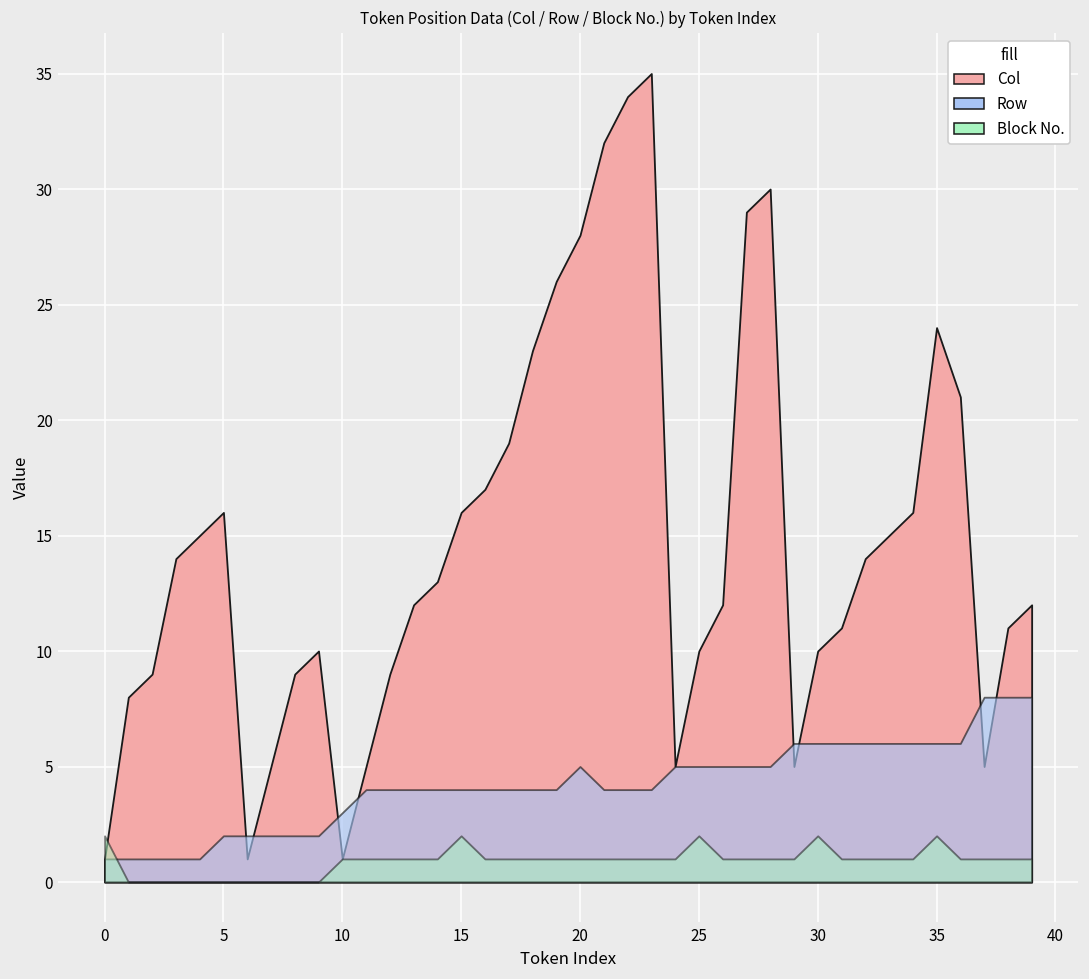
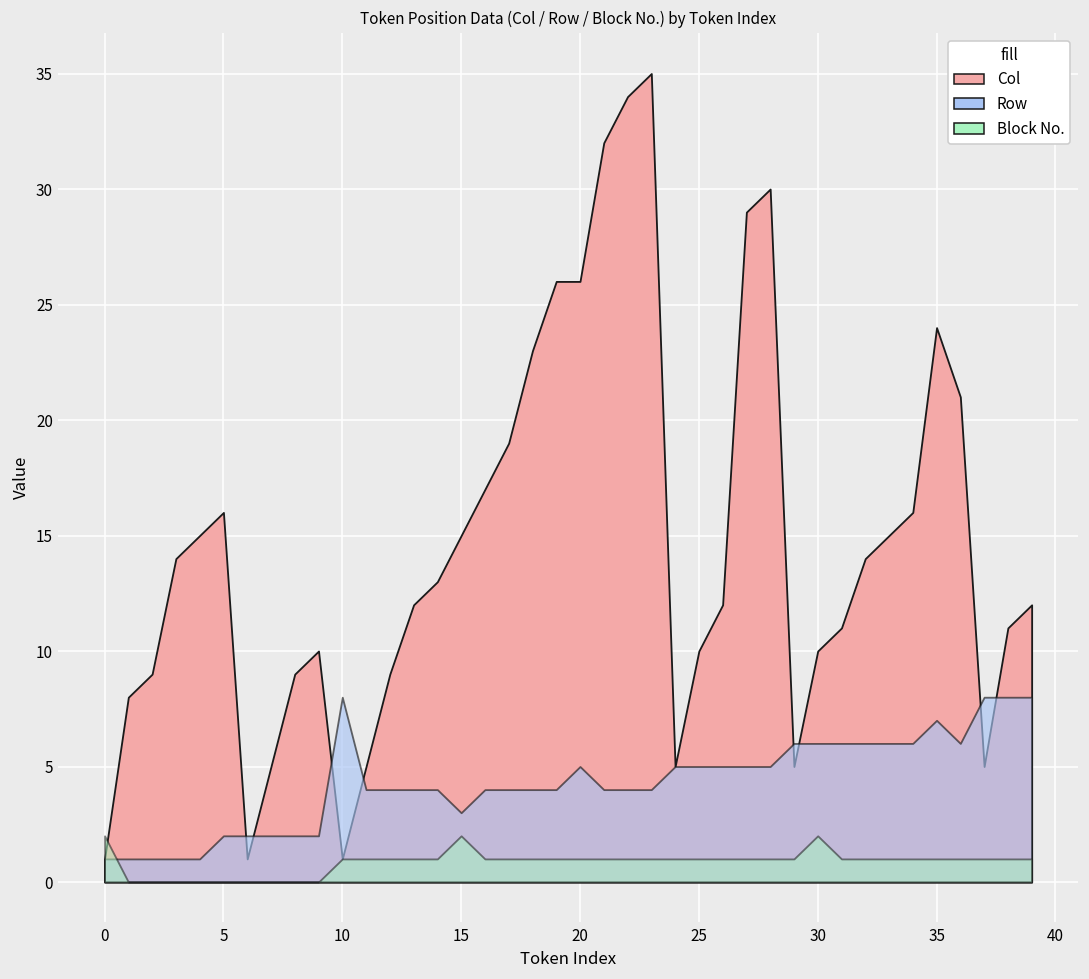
Row, 10: 3 -> 8
Col, 15: 16 -> 15
Row, 15: 4 -> 3
Col, 20: 28 -> 26
Block No., 25: 2 -> 1
Row, 35: 6 -> 7
Block No., 35: 2 -> 1
